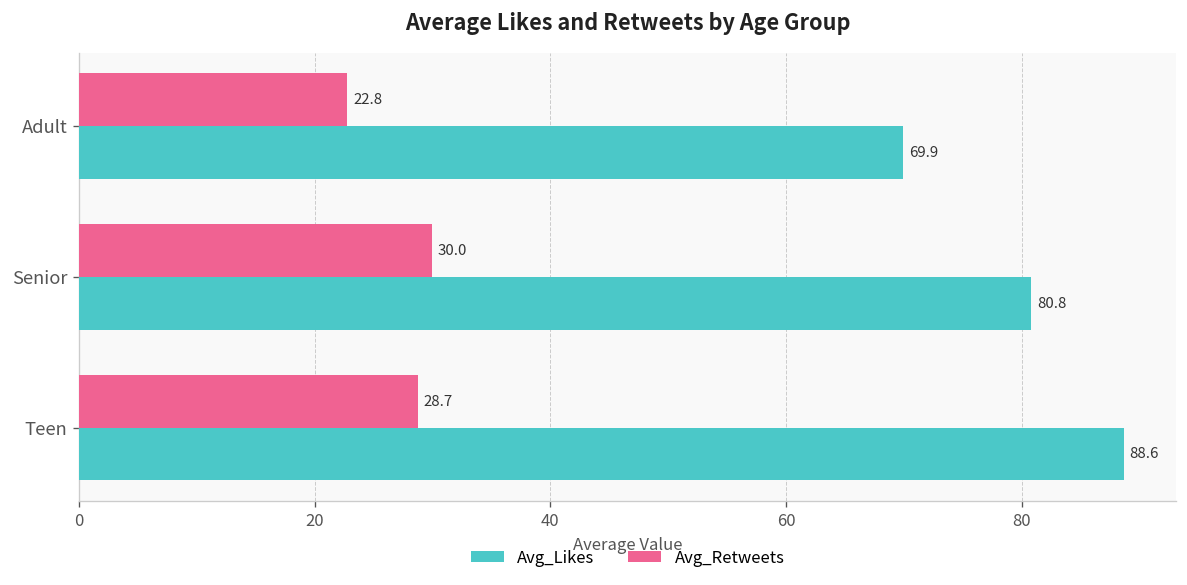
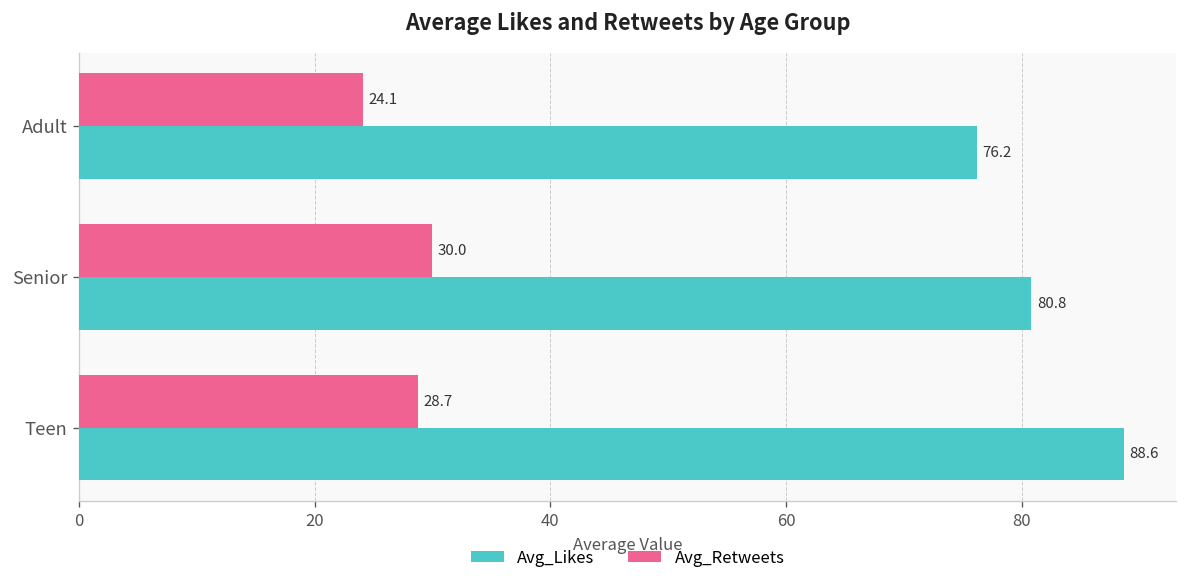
Avg_Retweets, Adult: 22.8 -> 24.1
Avg_Likes, Adult: 69.9 -> 76.2
